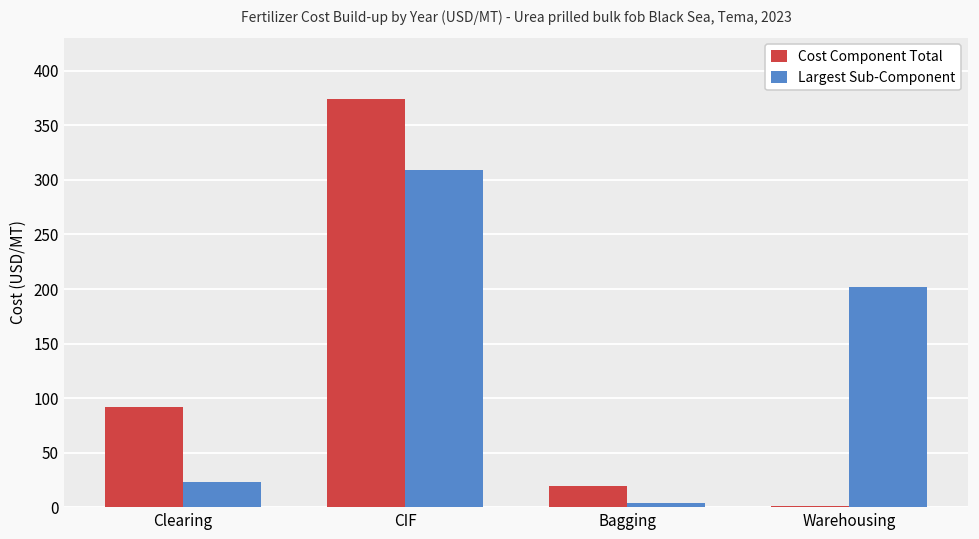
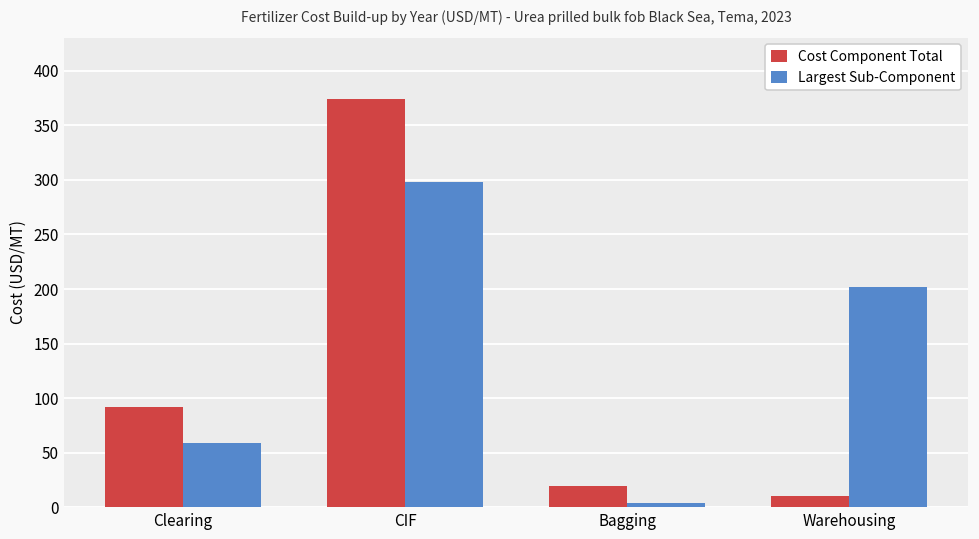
Largest Sub-Component, Clearing: 20 -> 60
Largest Sub-Component, CIF: 310 -> 300
Cost Component Total, Warehousing: 0 -> 10
